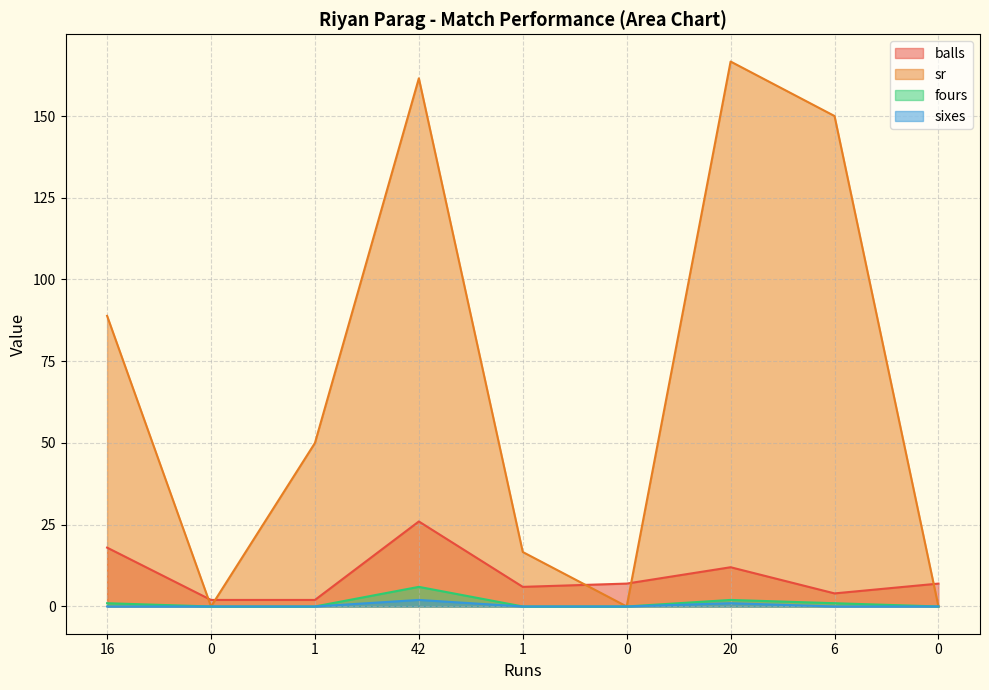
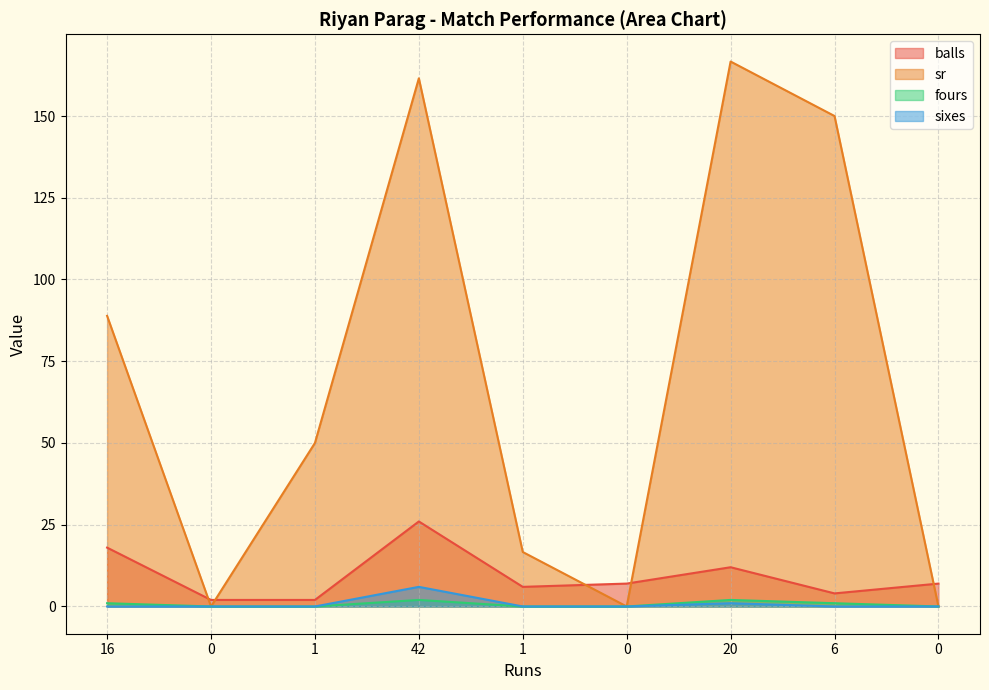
fours, 42: 6 -> 2
sixes, 42: 2 -> 6
